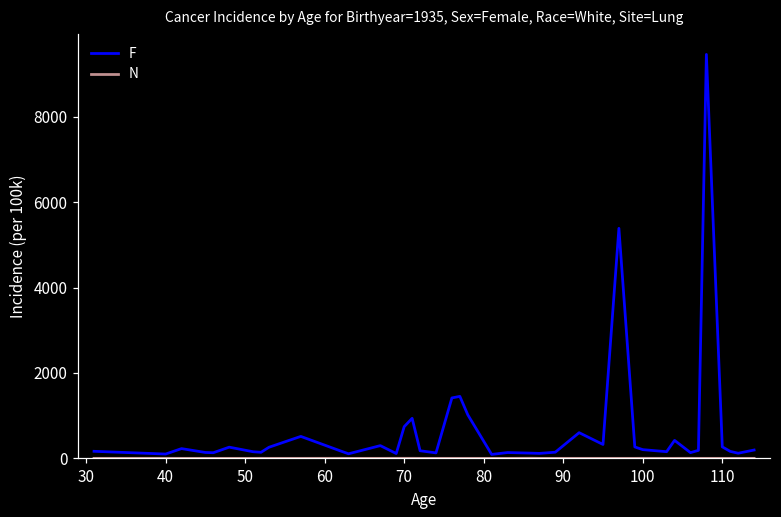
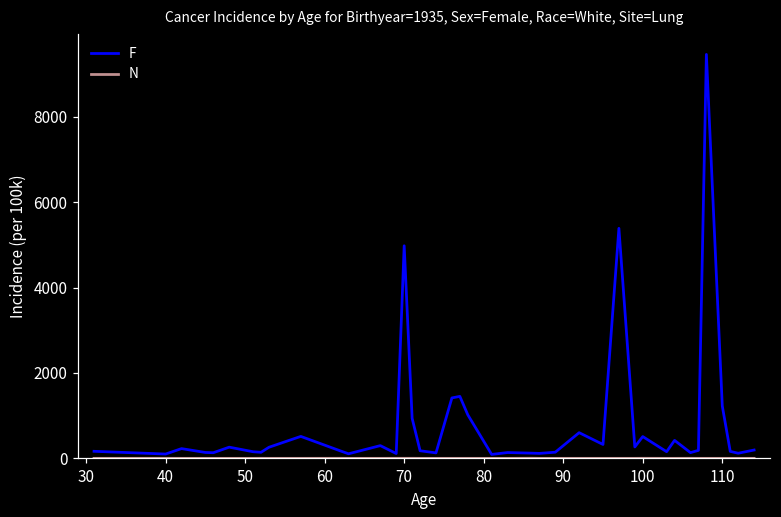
F, 70: 700 -> 5000
F, 100: 200 -> 500
F, 110: 300 -> 1200
